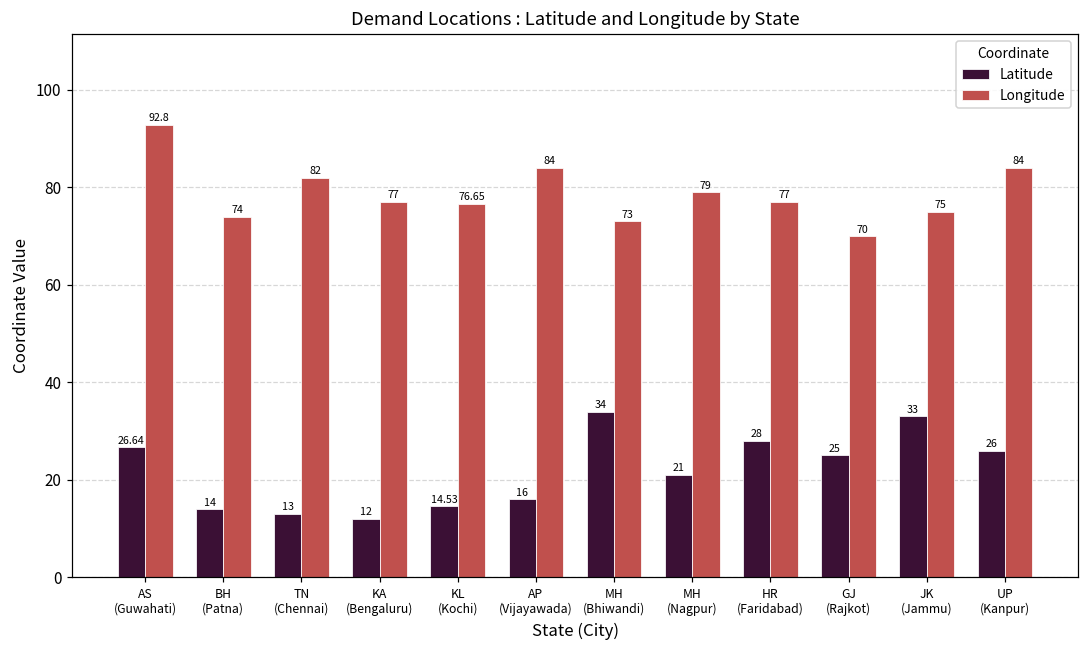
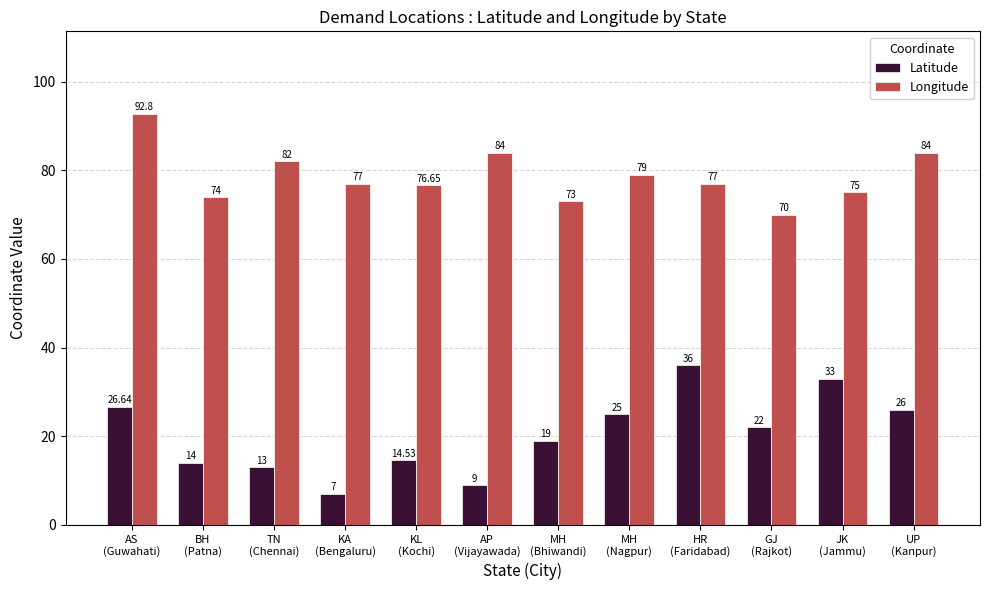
Latitude, KA (Bengaluru): 12 -> 7
Latitude, AP (Vijayawada): 16 -> 9
Latitude, MH (Bhiwandi): 34 -> 19
Latitude, MH (Nagpur): 21 -> 25
Latitude, HR (Faridabad): 28 -> 36
Latitude, GJ (Rajkot): 25 -> 22
